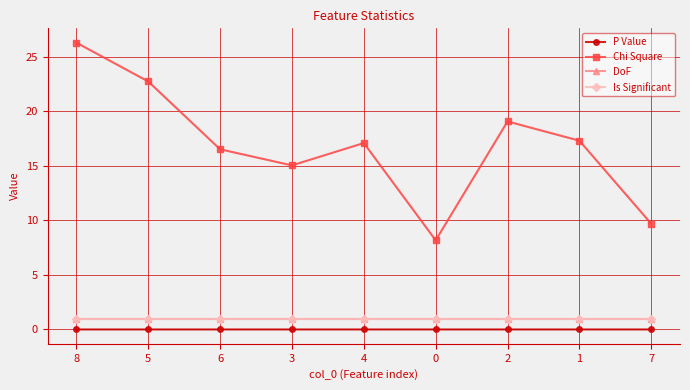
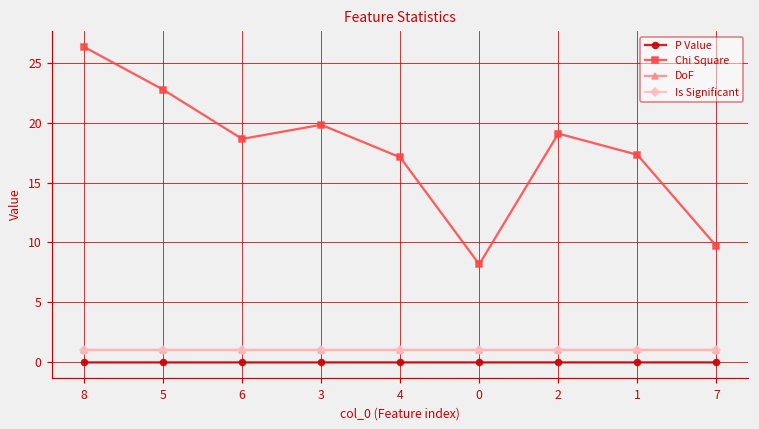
Chi Square, 6: 16.5 -> 18.6
Chi Square, 3: 15.0 -> 19.8
